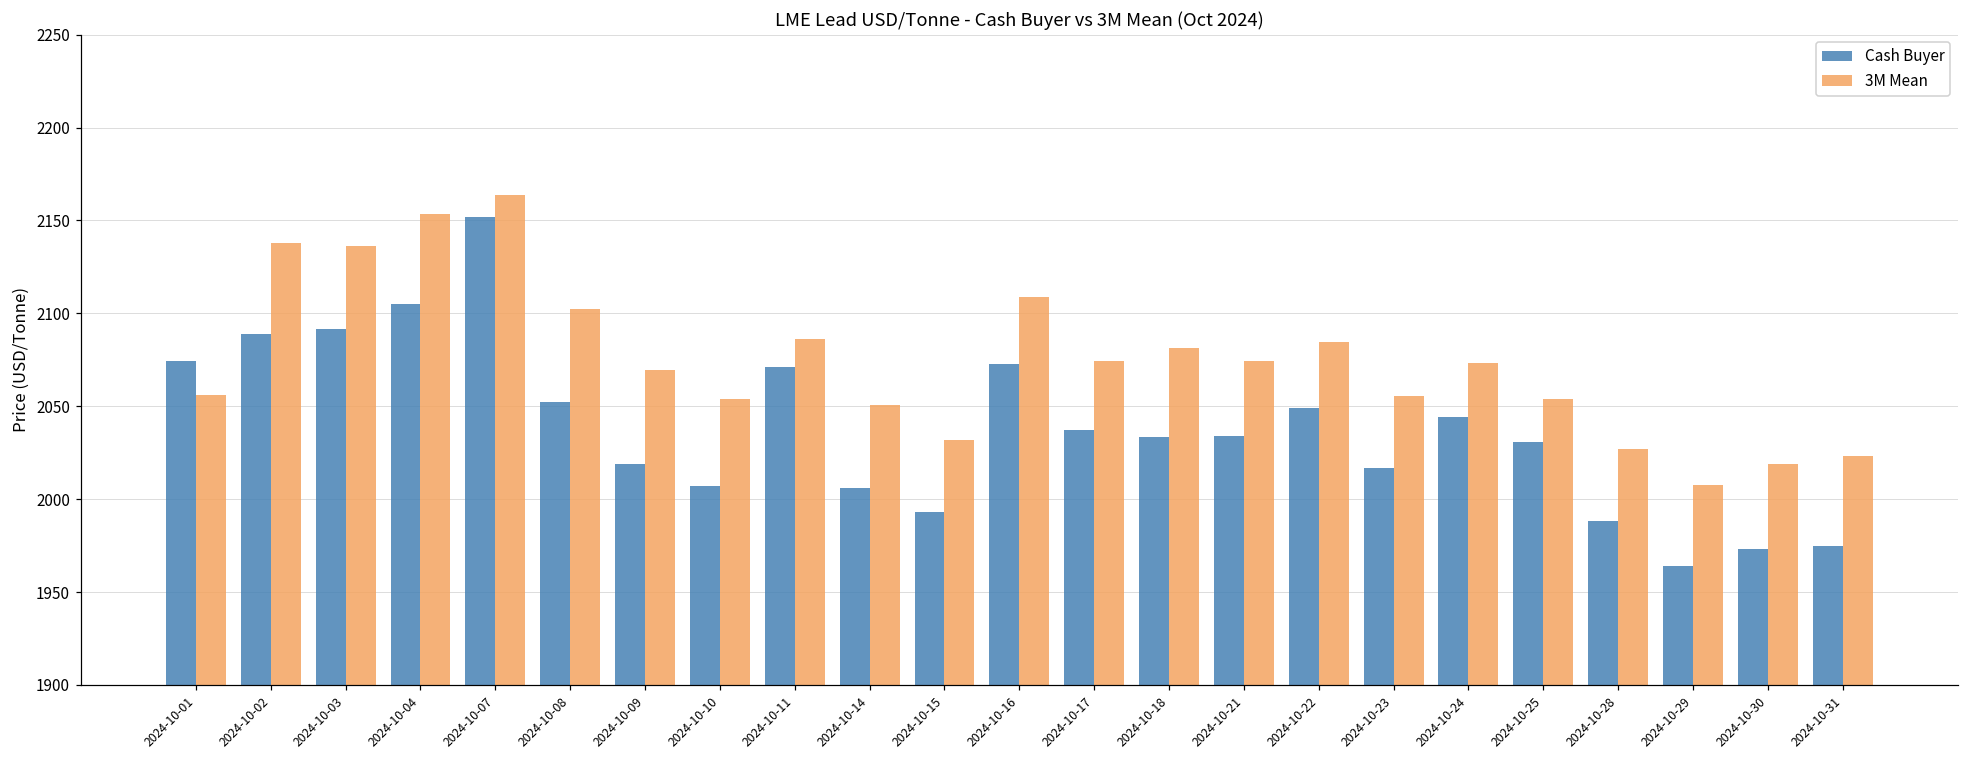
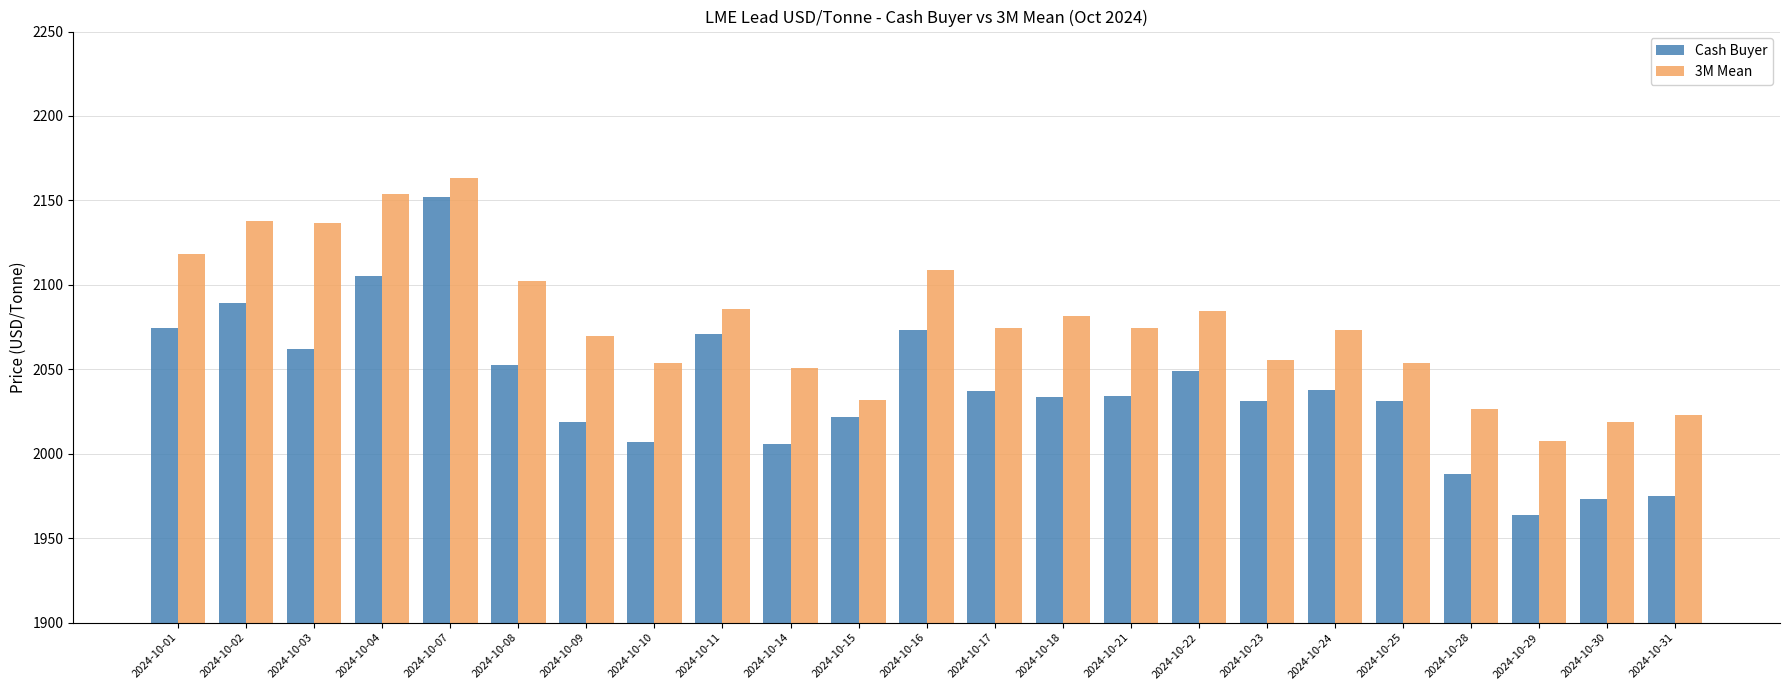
3M Mean, 2024-10-01: 2056 -> 2118
Cash Buyer, 2024-10-03: 2092 -> 2062
Cash Buyer, 2024-10-15: 1993 -> 2022
Cash Buyer, 2024-10-23: 2017 -> 2031
Cash Buyer, 2024-10-24: 2044 -> 2038
